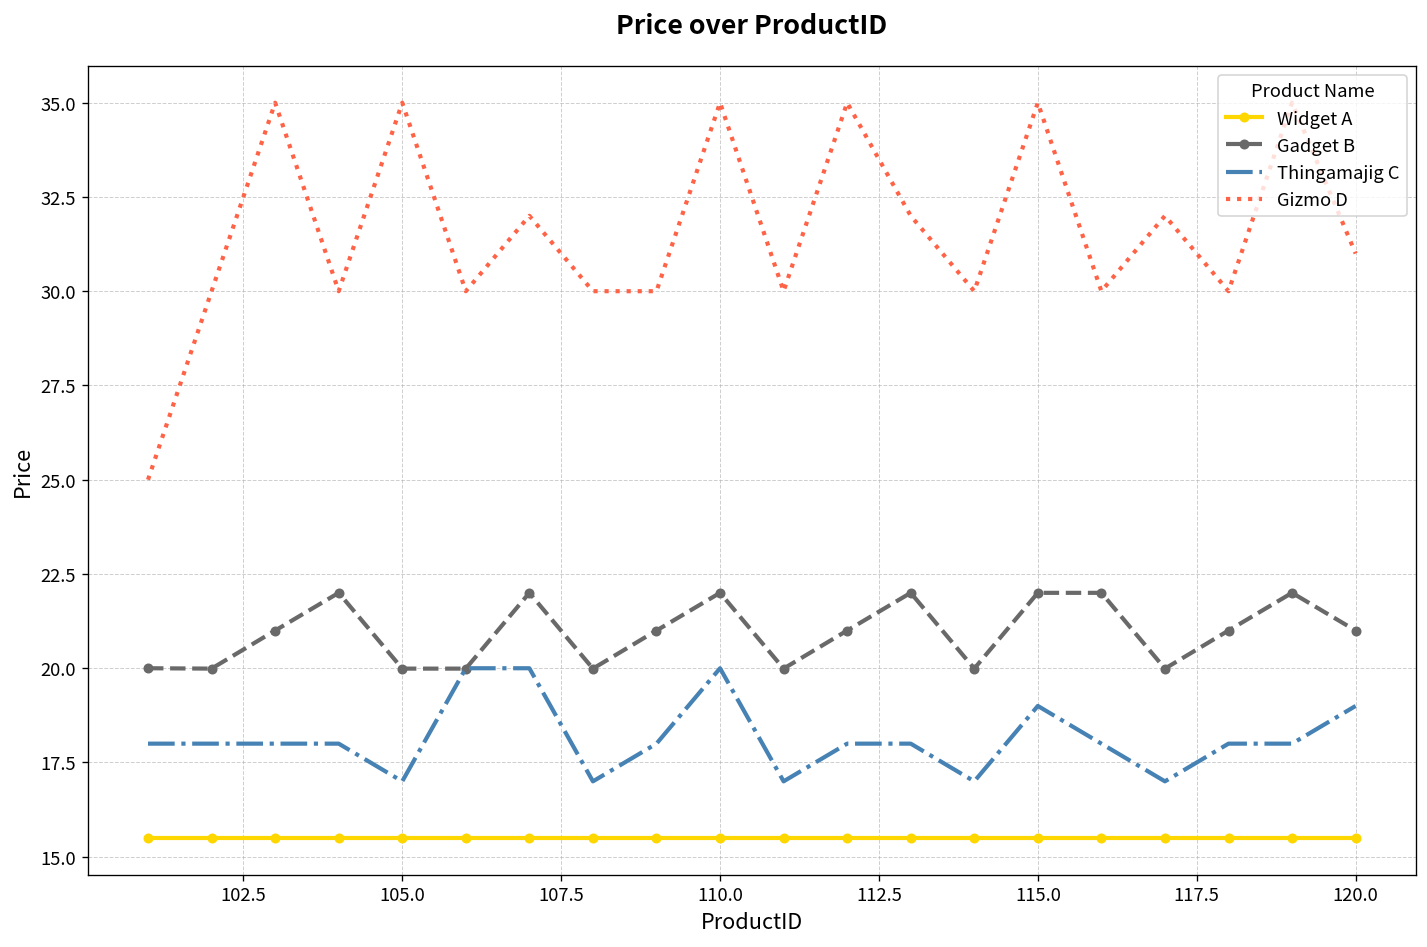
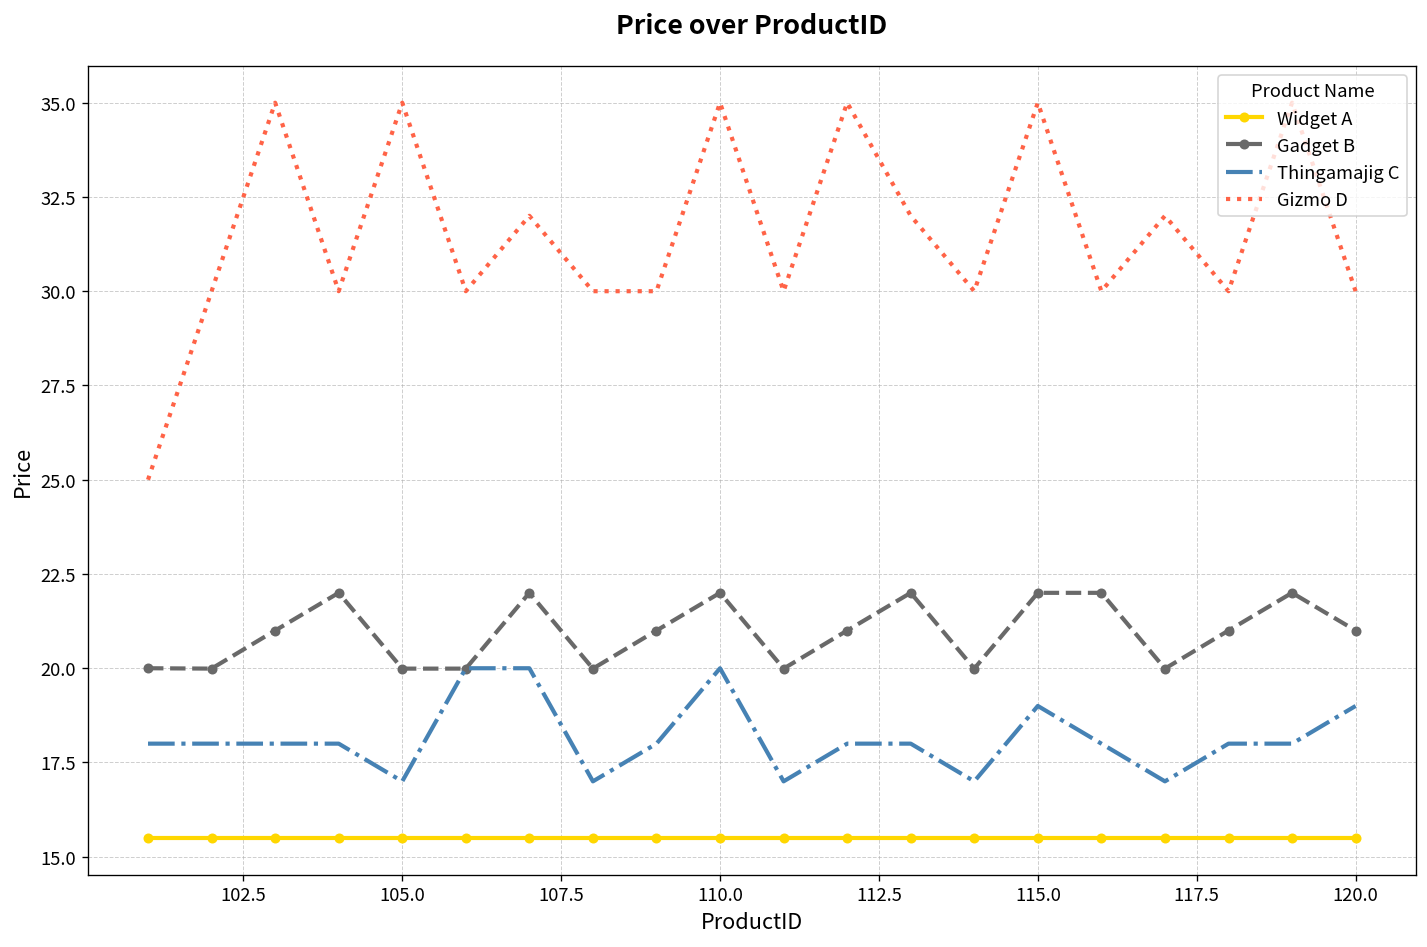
Gizmo D, 120.0: 31 -> 30
